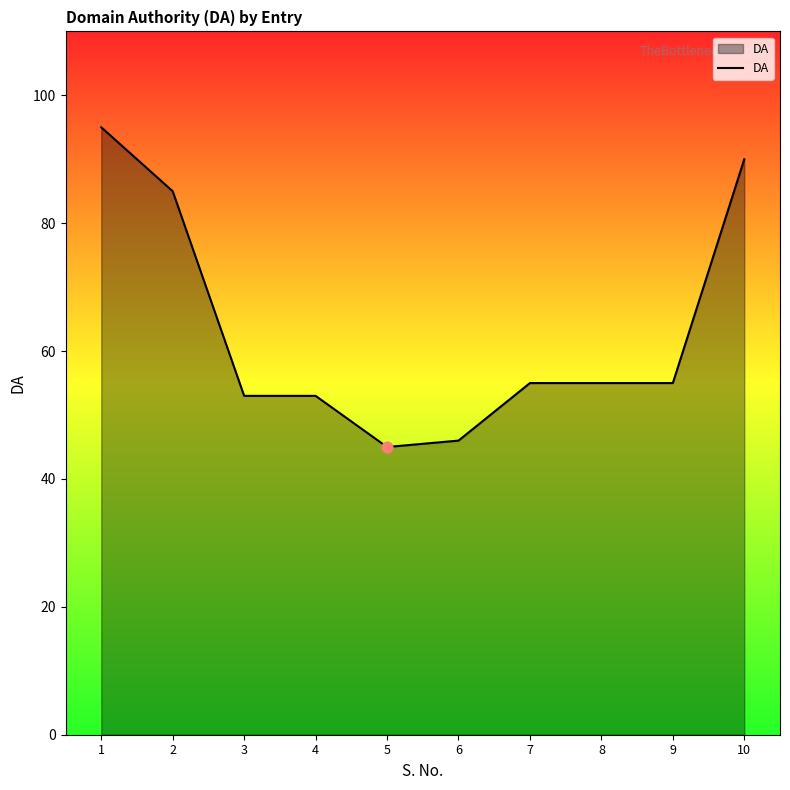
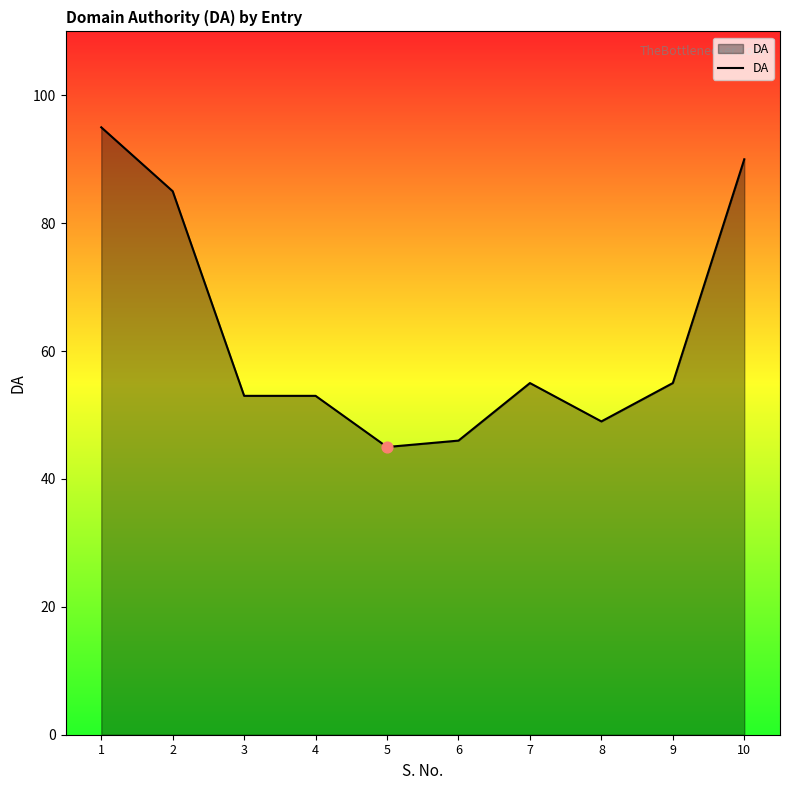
DA, 8: 55 -> 49
